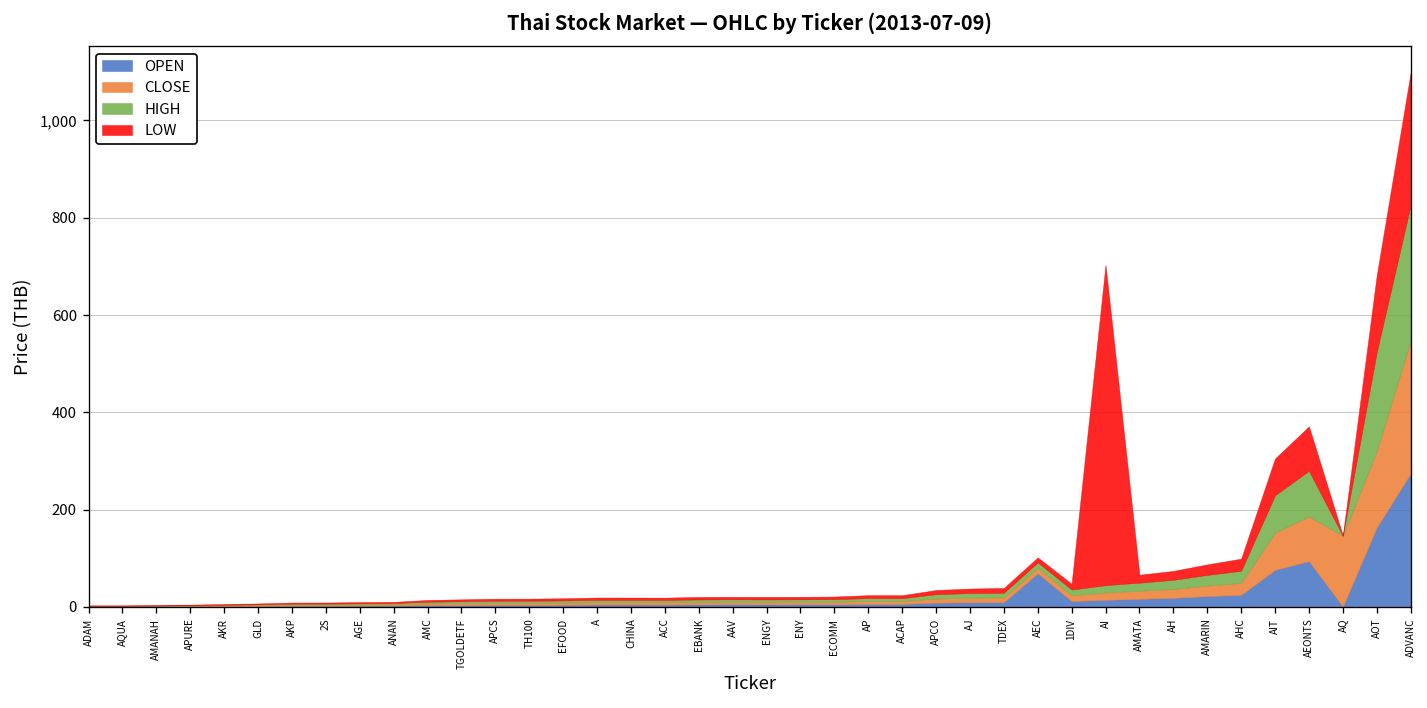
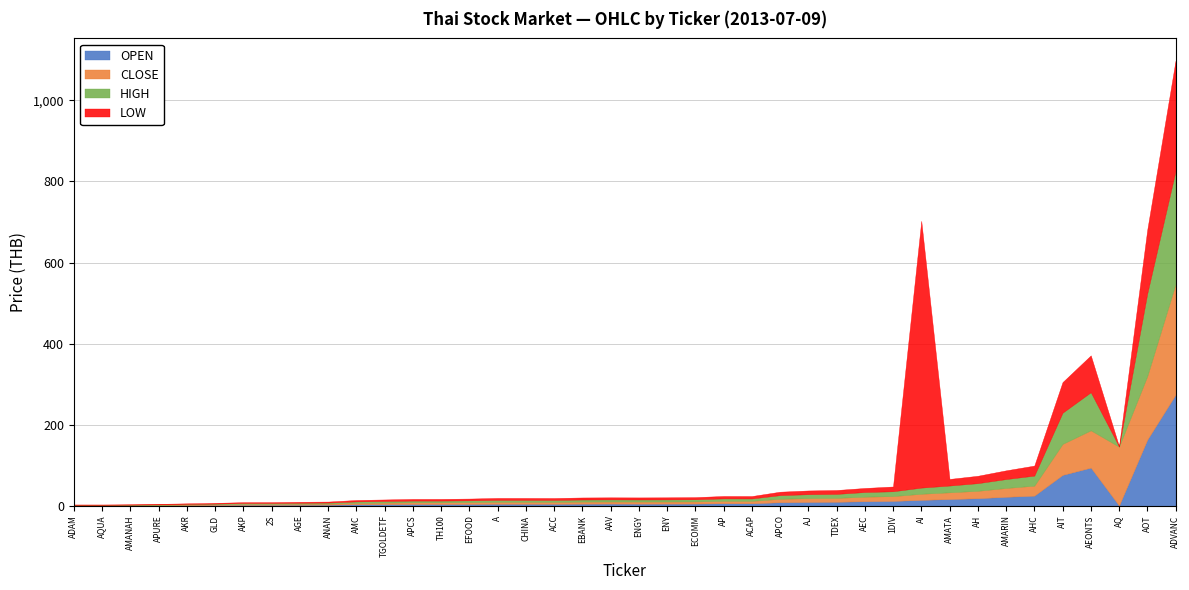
OPEN, AEC: 70 -> 10
